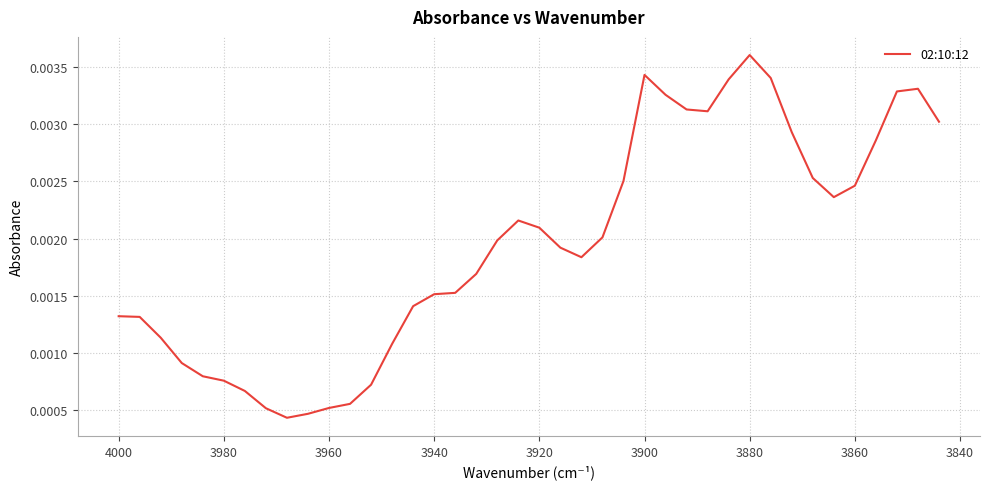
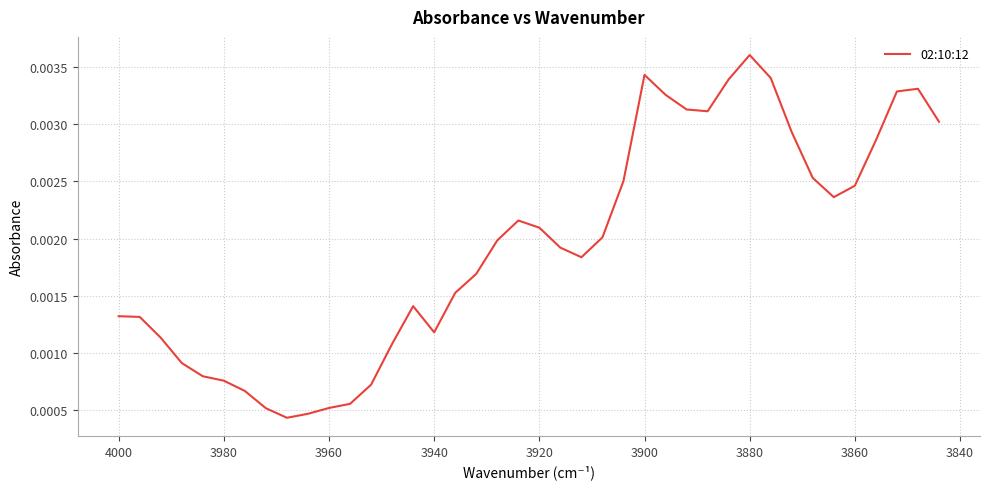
3940: 0.00151 -> 0.00118
